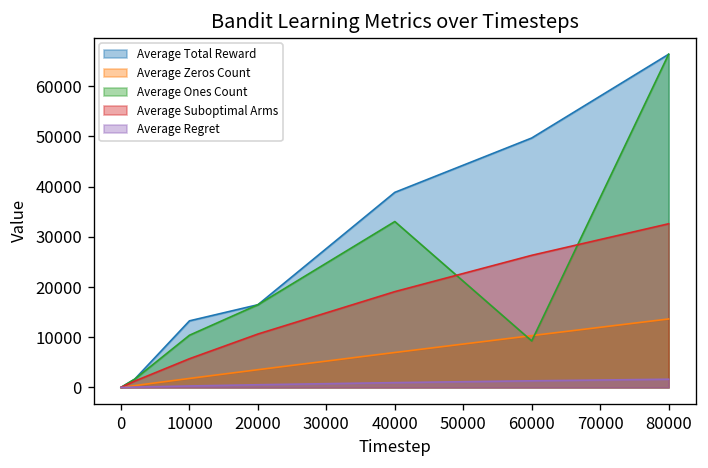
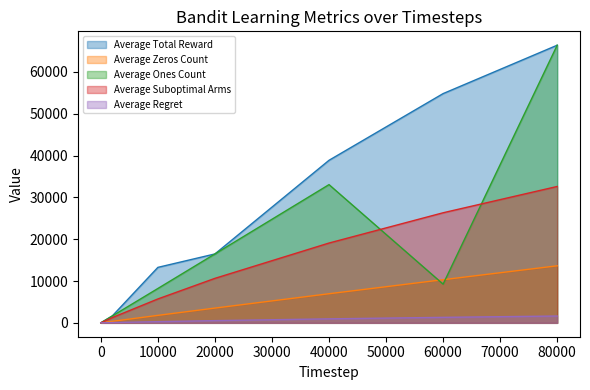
Average Ones Count, 10000: 10000 -> 8000
Average Total Reward, 60000: 50000 -> 55000
